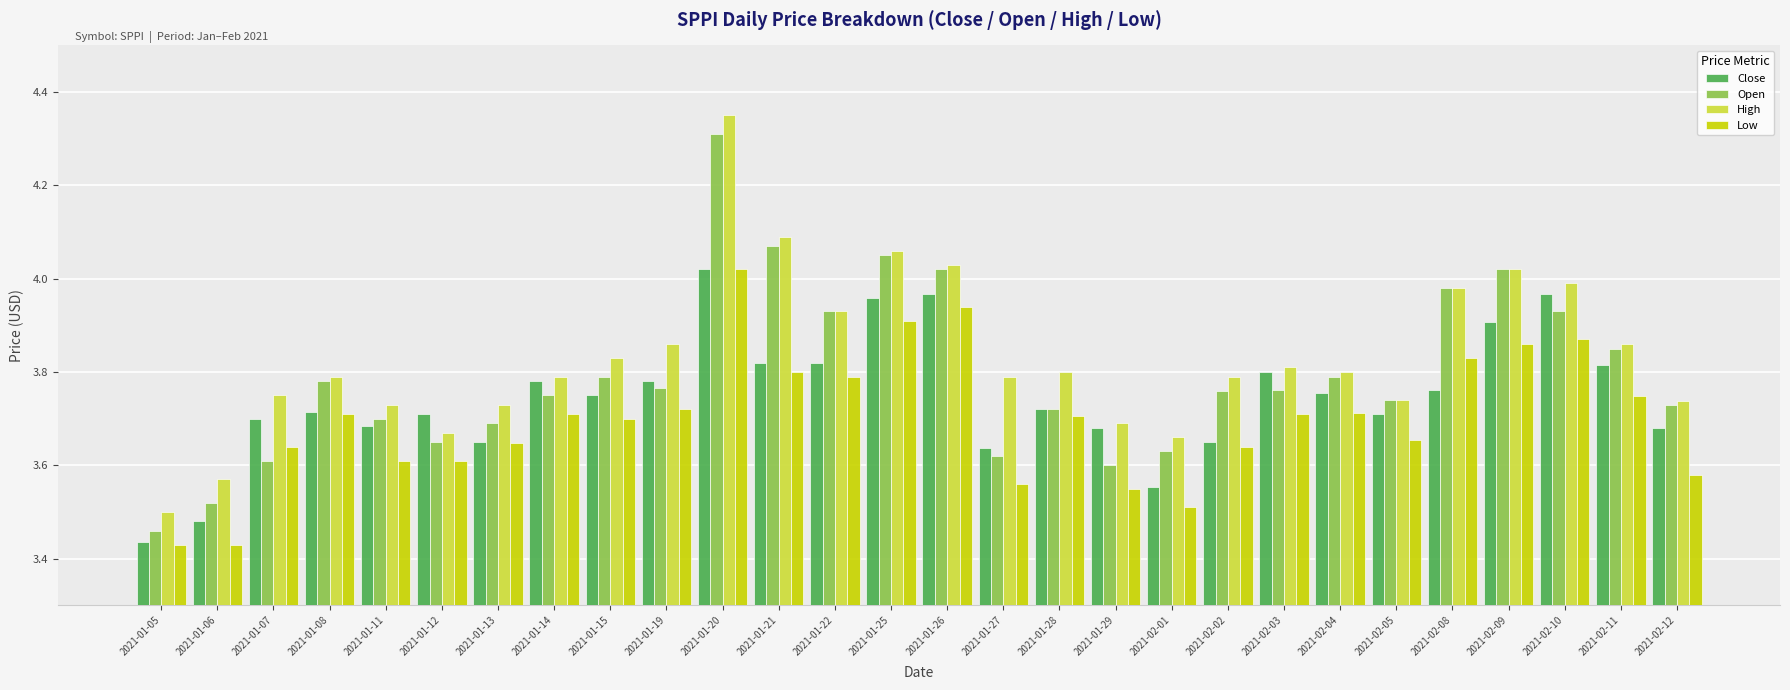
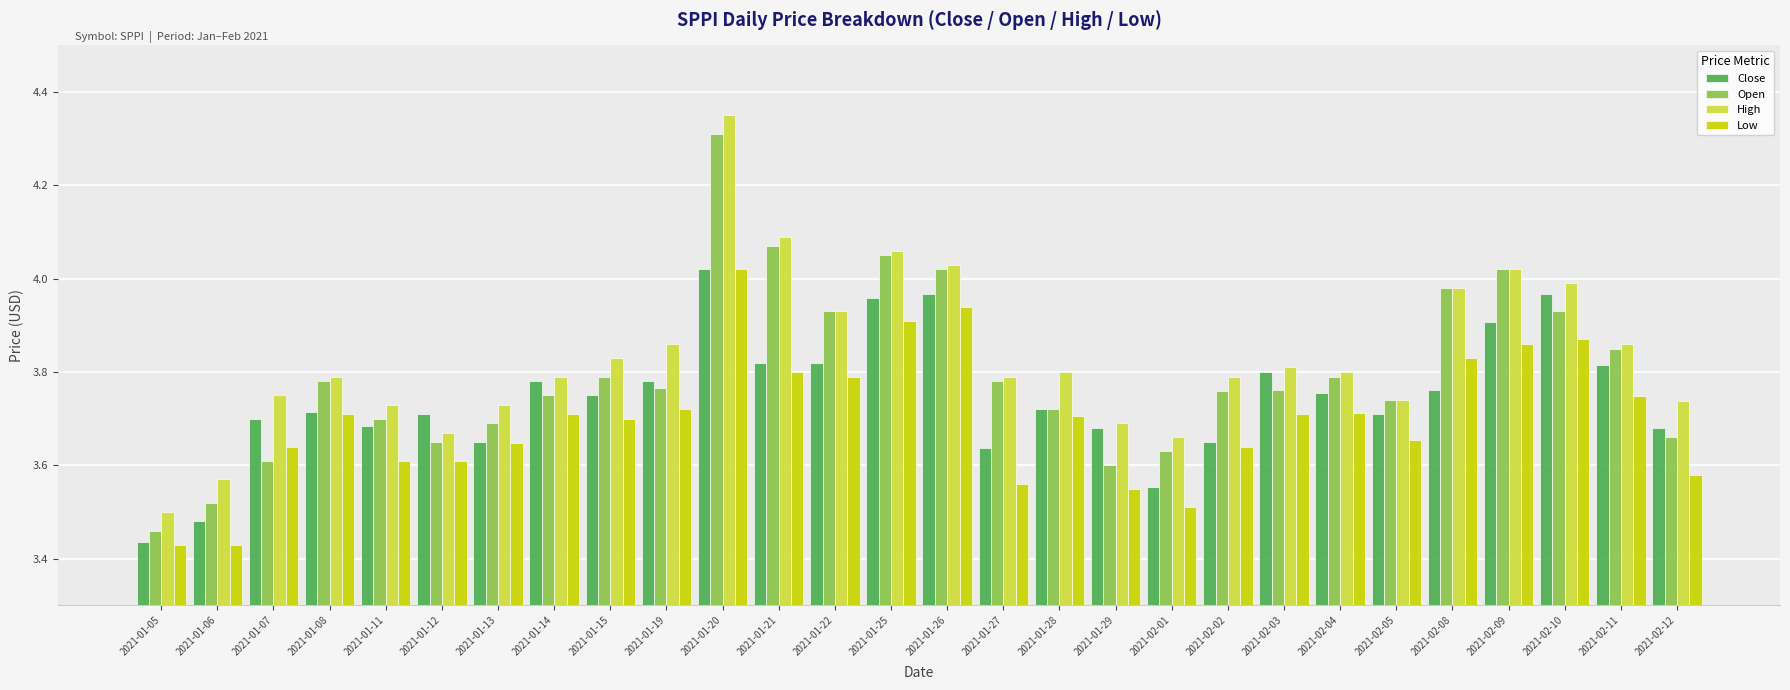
Open, 2021-01-27: 3.62 -> 3.78
Open, 2021-02-12: 3.73 -> 3.66
